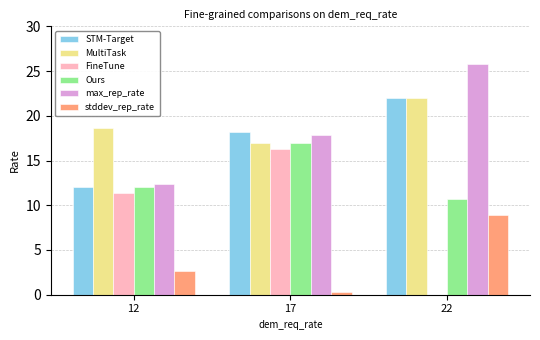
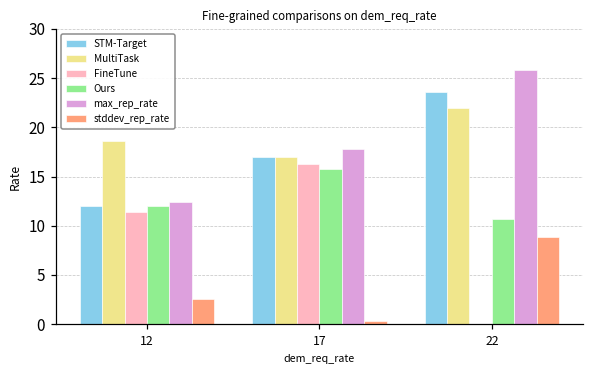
STM-Target, 17: 18 -> 17
Ours, 17: 17 -> 16
STM-Target, 22: 22 -> 24
